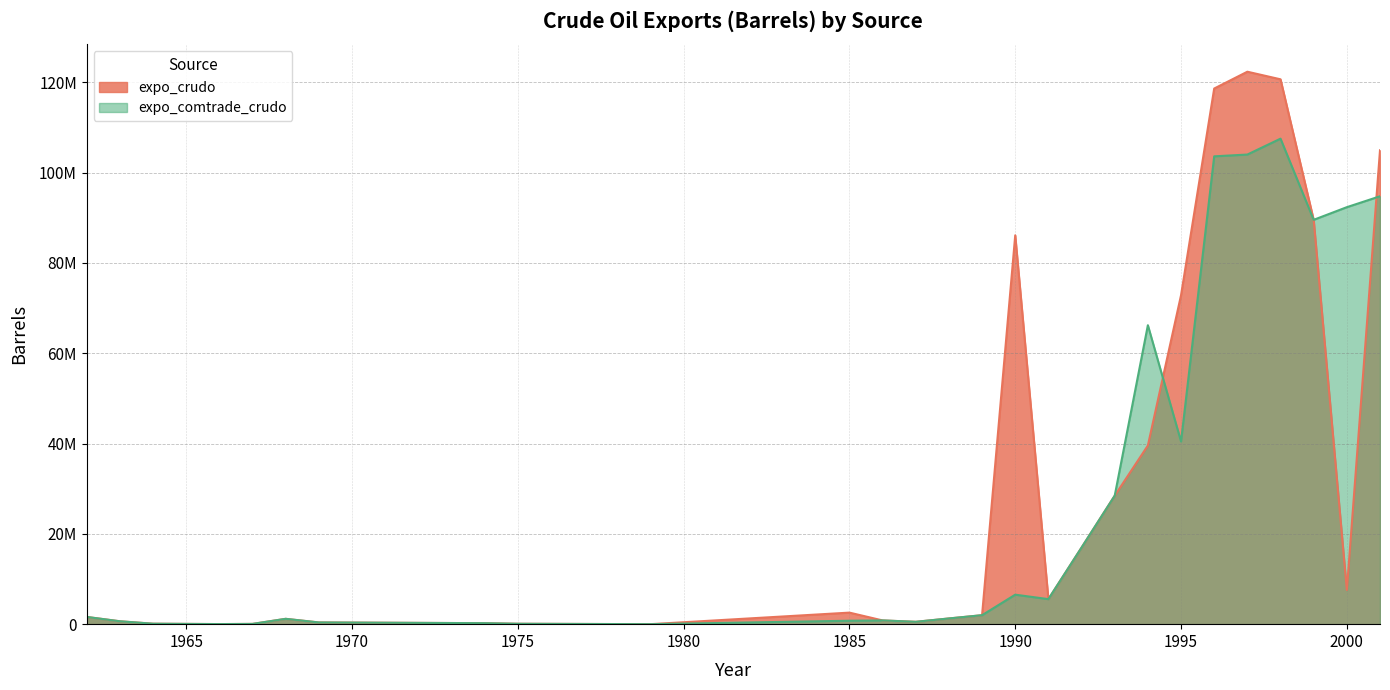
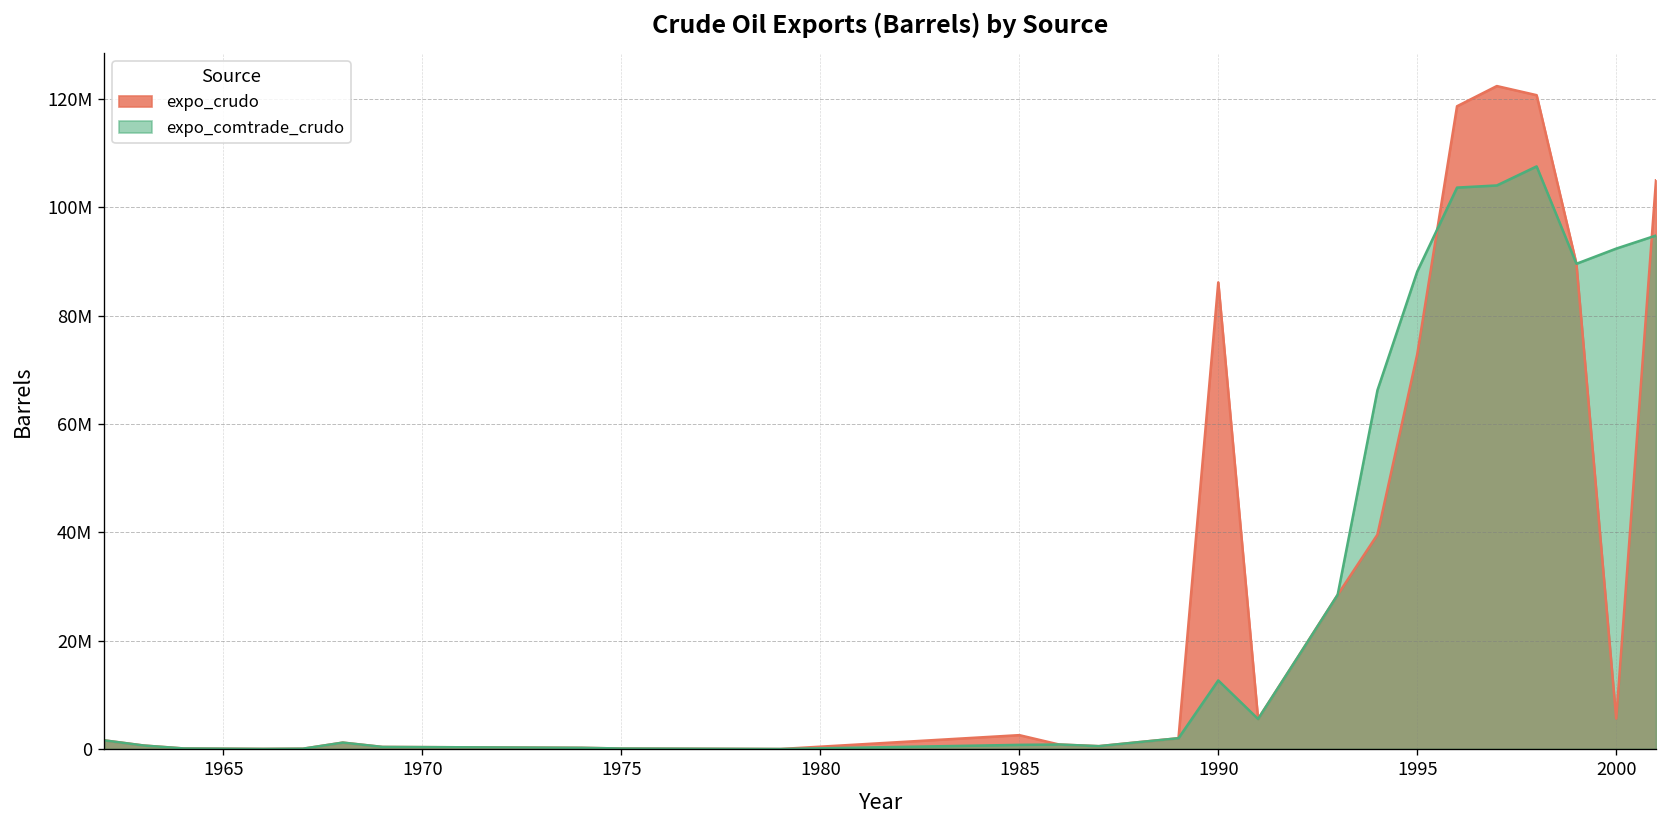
expo_comtrade_crudo, 1990: 7000000 -> 13000000
expo_comtrade_crudo, 1995: 40000000 -> 88000000
expo_crudo, 2000: 8000000 -> 6000000
